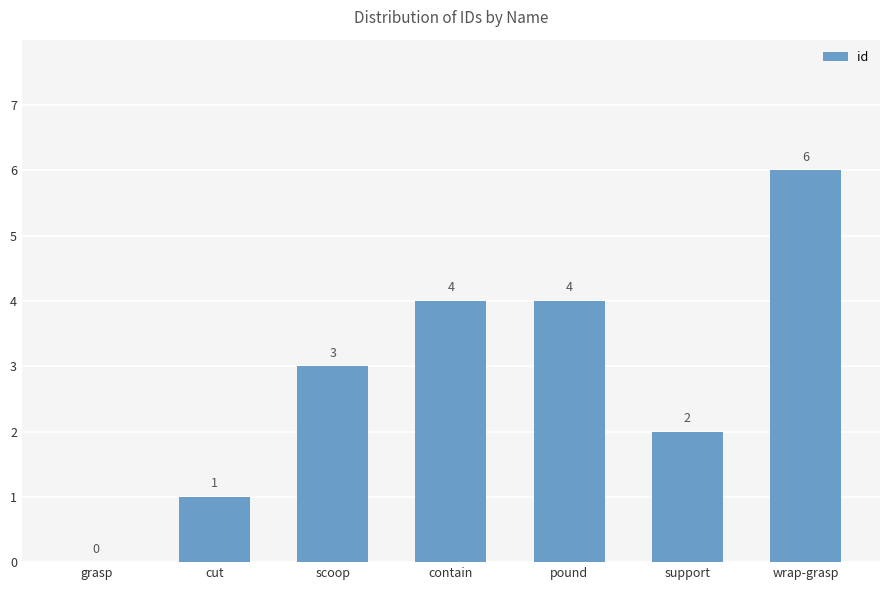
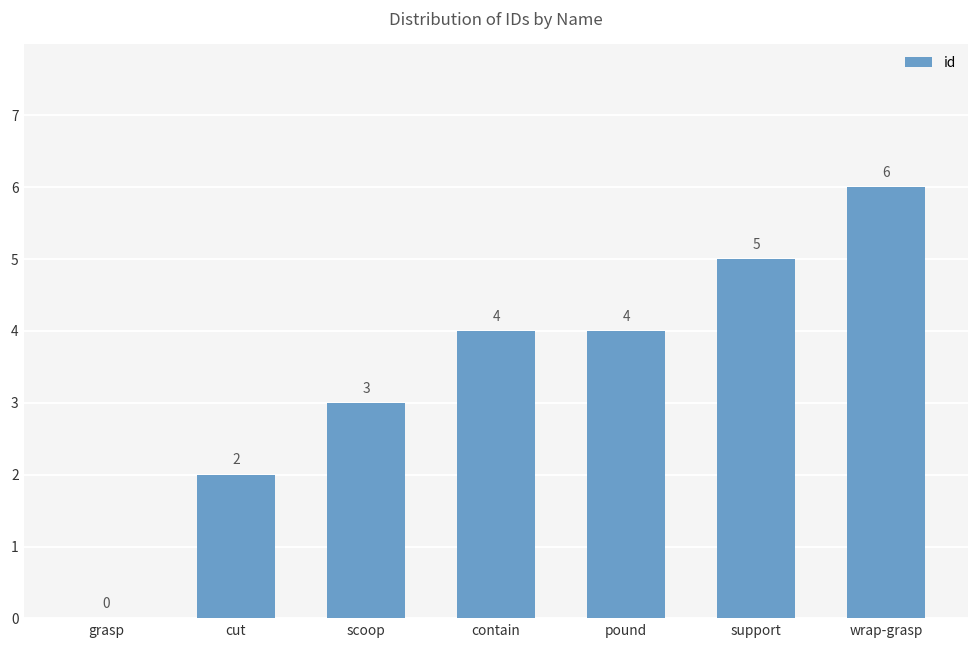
cut: 1 -> 2
support: 2 -> 5
